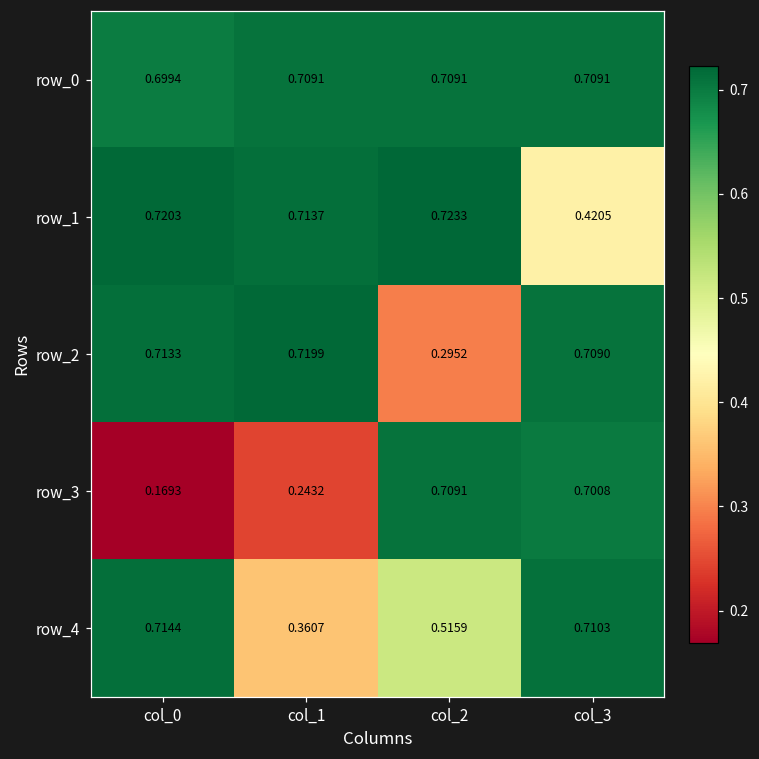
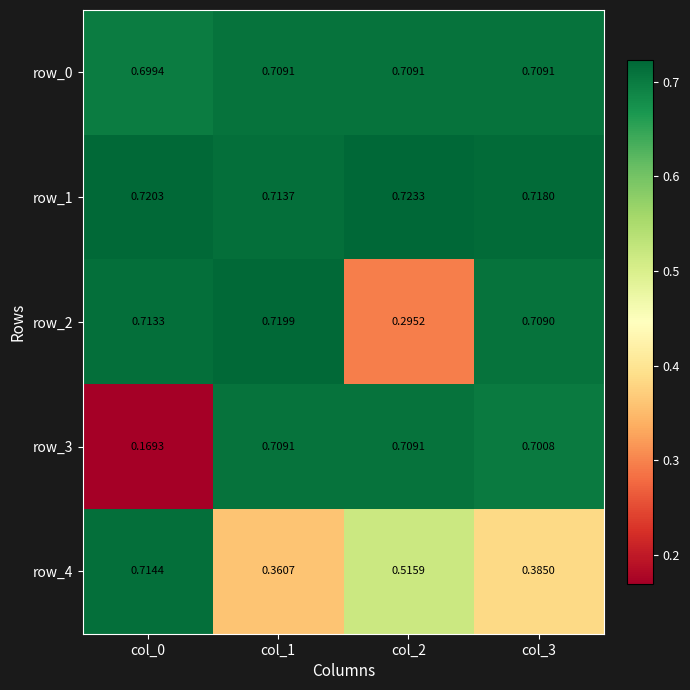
row_1, col_3: 0.4205 -> 0.7180
row_3, col_1: 0.2432 -> 0.7091
row_4, col_3: 0.7103 -> 0.3850
